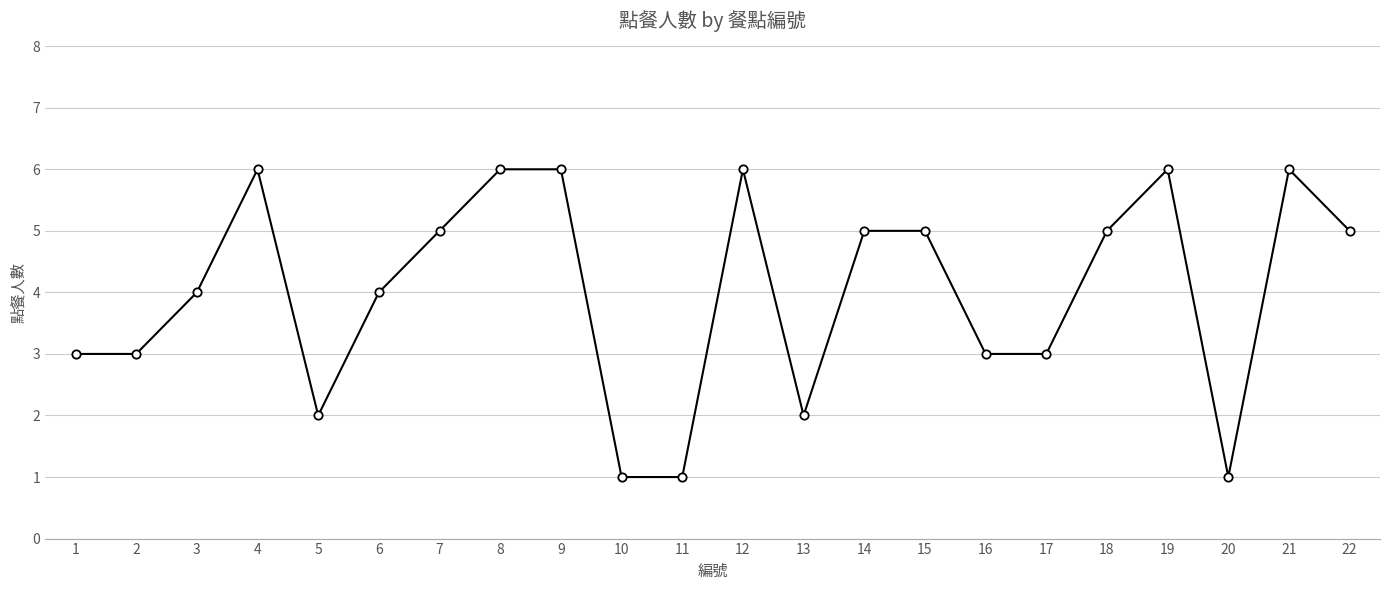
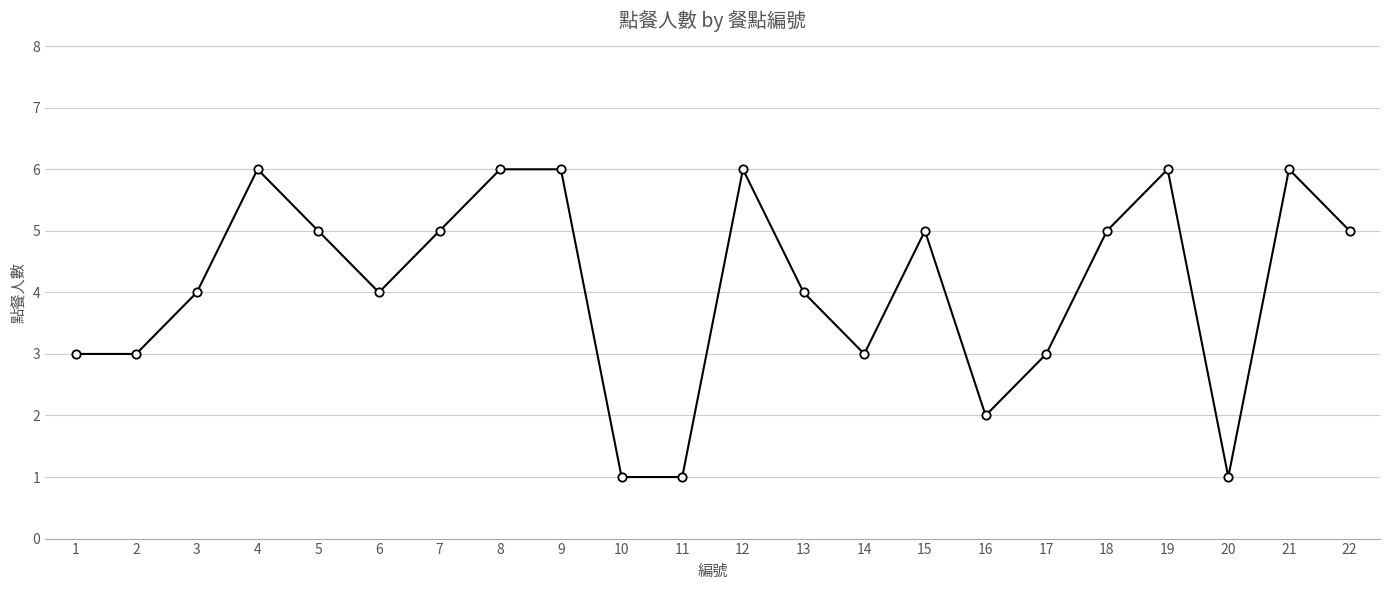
5: 2 -> 5
13: 2 -> 4
14: 5 -> 3
16: 3 -> 2
